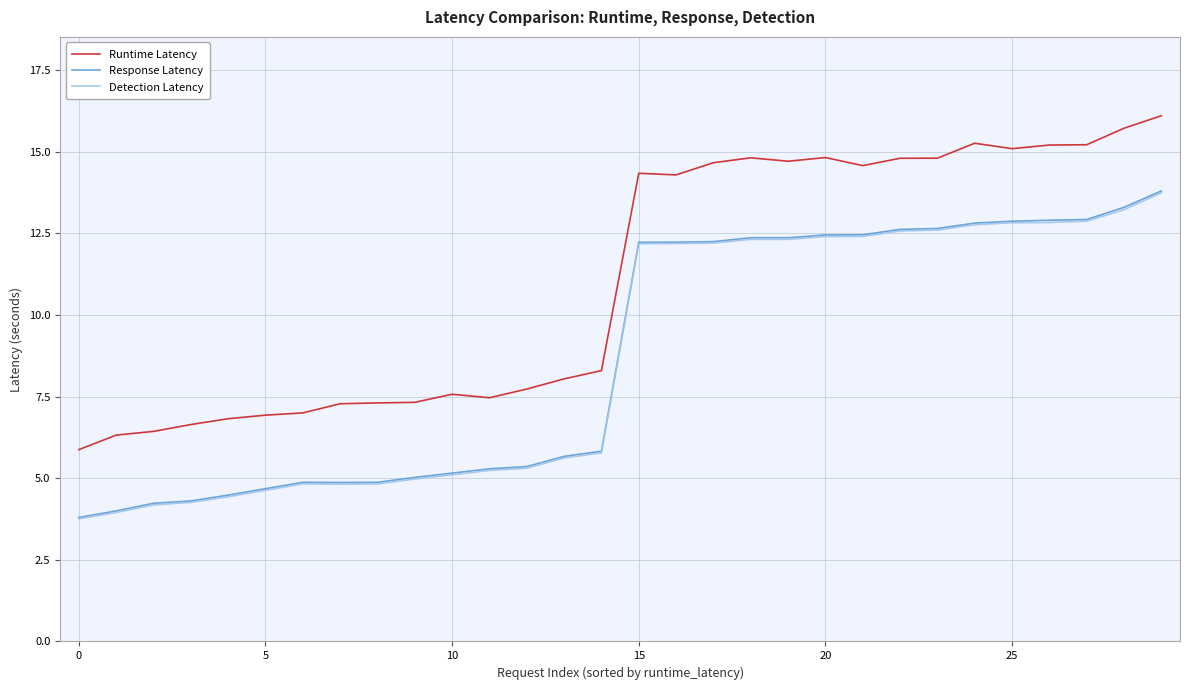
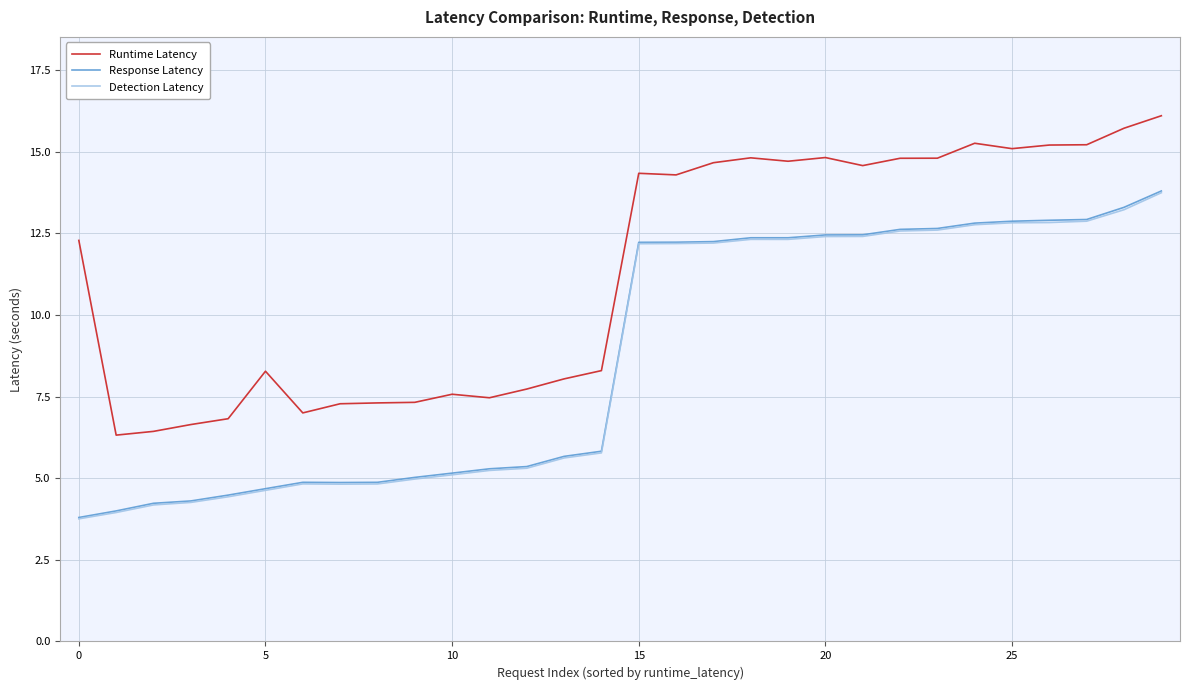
Runtime Latency, 0: 5.9 -> 12.3
Runtime Latency, 5: 6.9 -> 8.3
